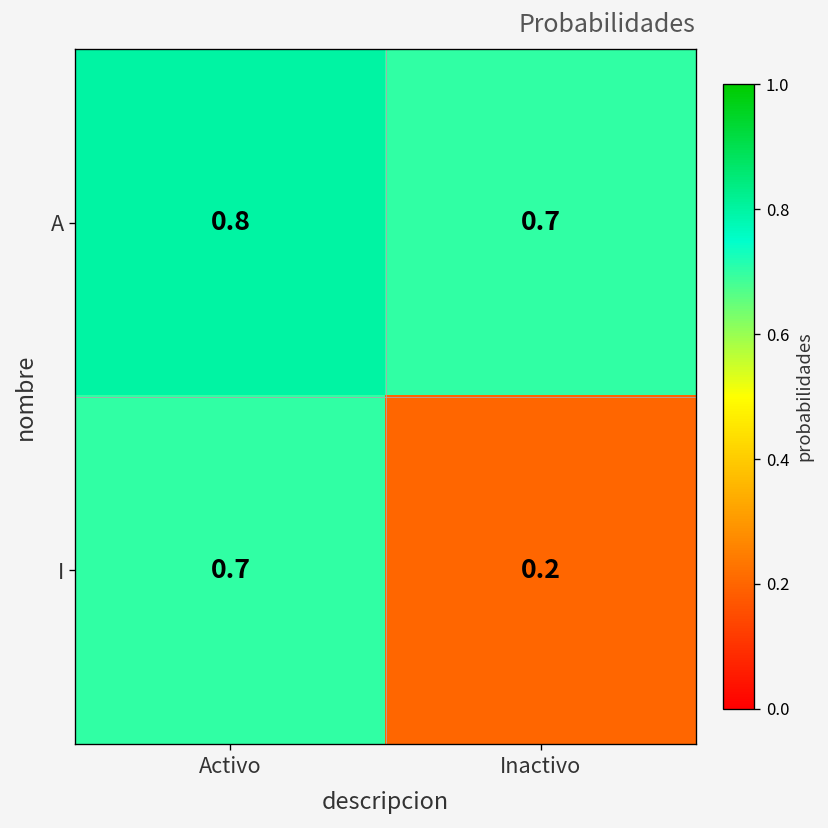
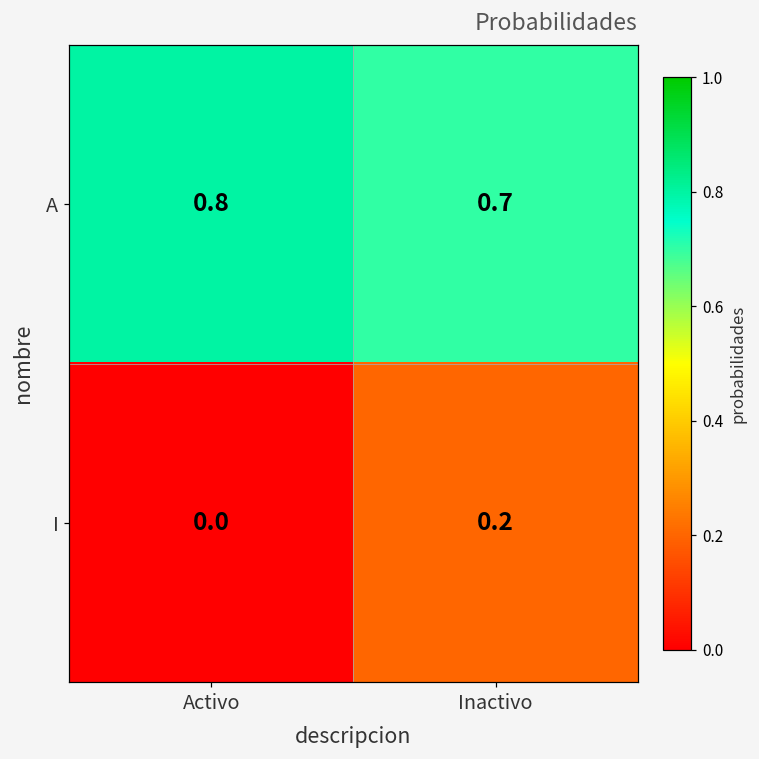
I, Activo: 0.7 -> 0.0
